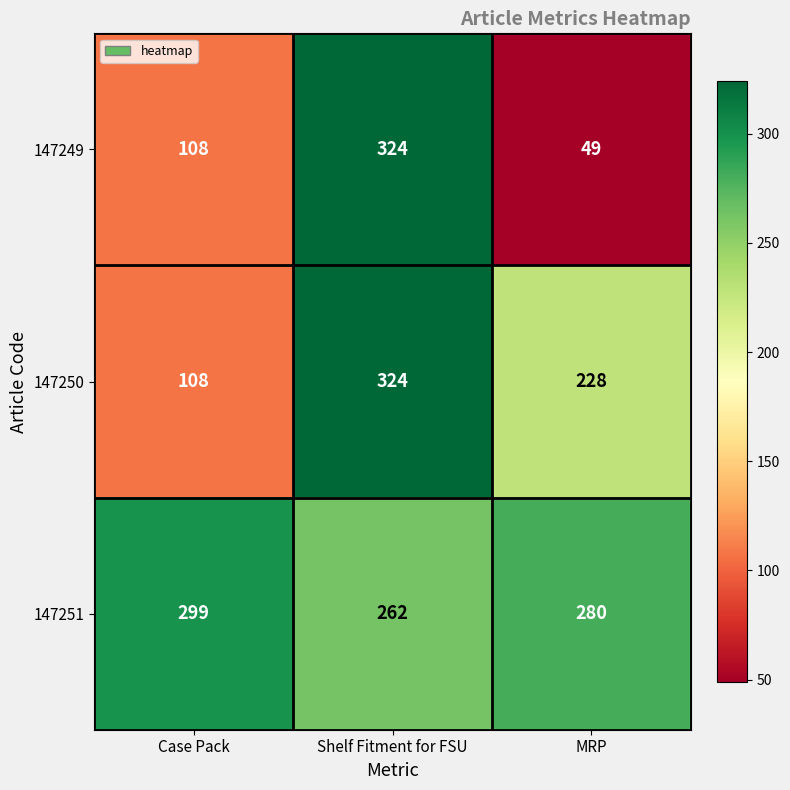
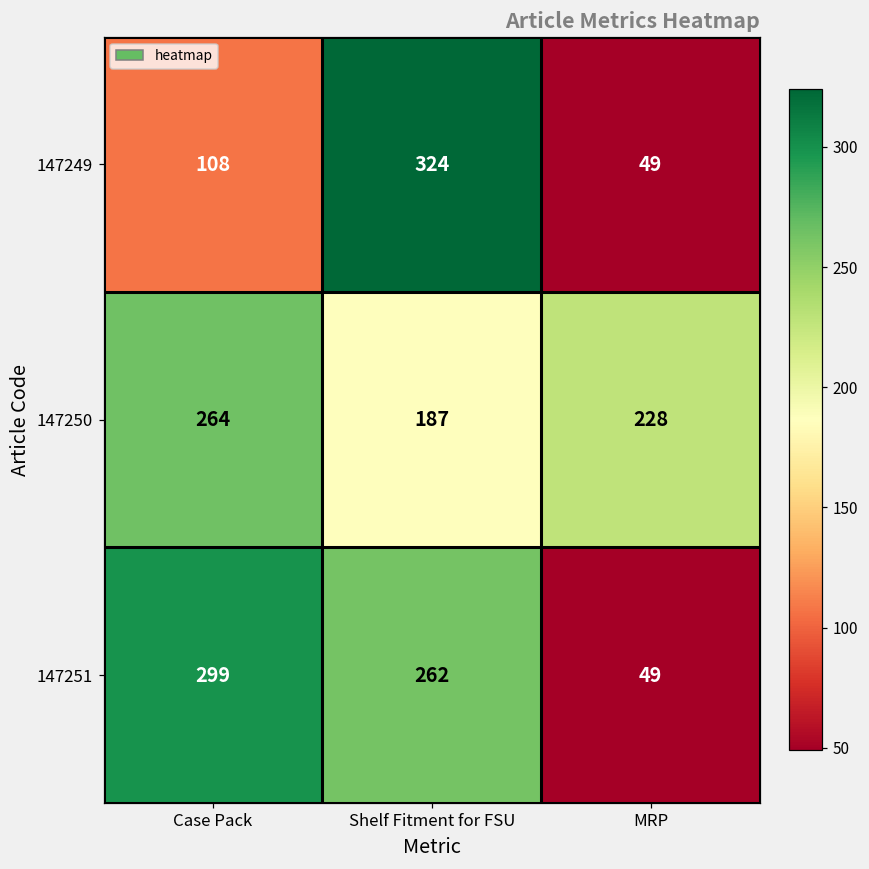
147250, Case Pack: 108 -> 264
147250, Shelf Fitment for FSU: 324 -> 187
147251, MRP: 280 -> 49
